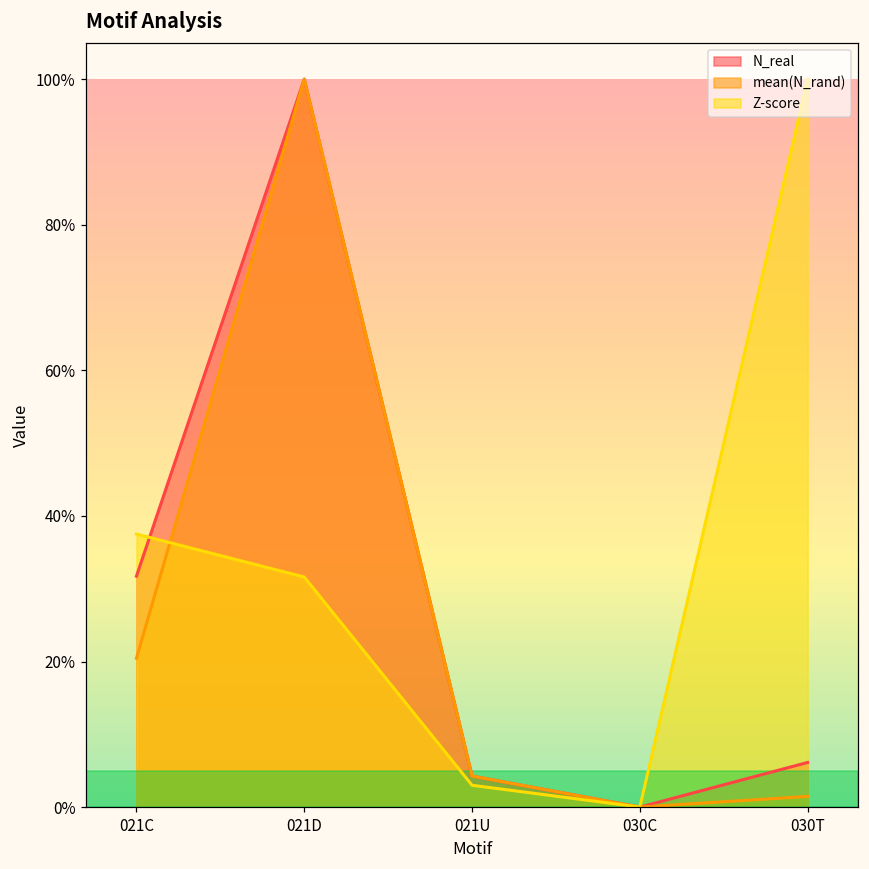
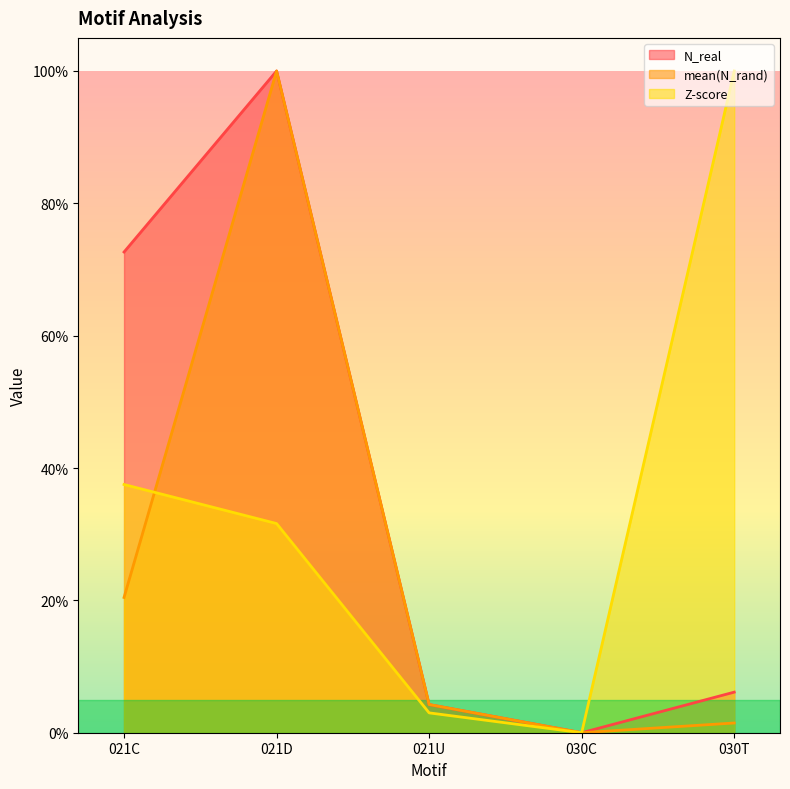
N_real, 021C: 32% -> 73%
